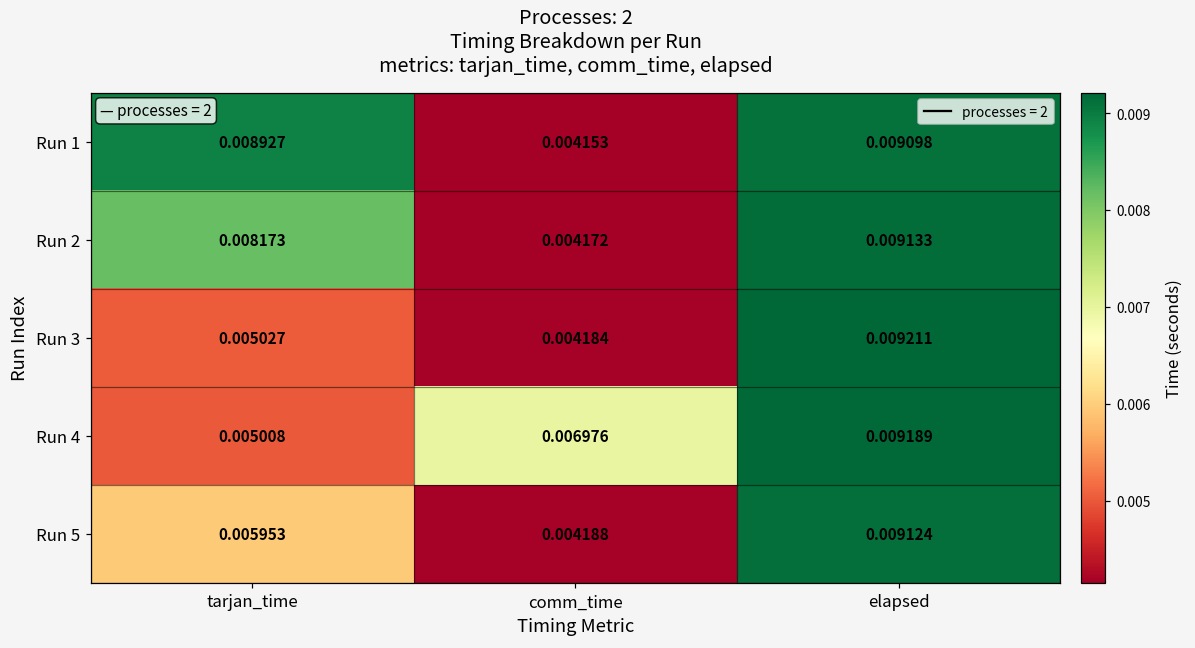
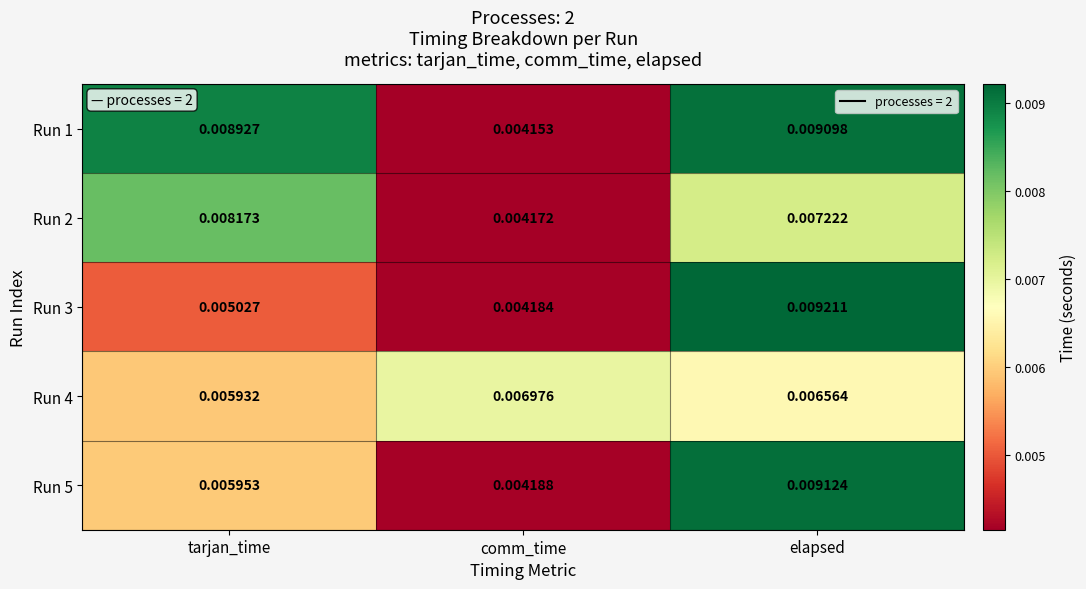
Run 2, elapsed: 0.009133 -> 0.007222
Run 4, tarjan_time: 0.005008 -> 0.005932
Run 4, elapsed: 0.009189 -> 0.006564
